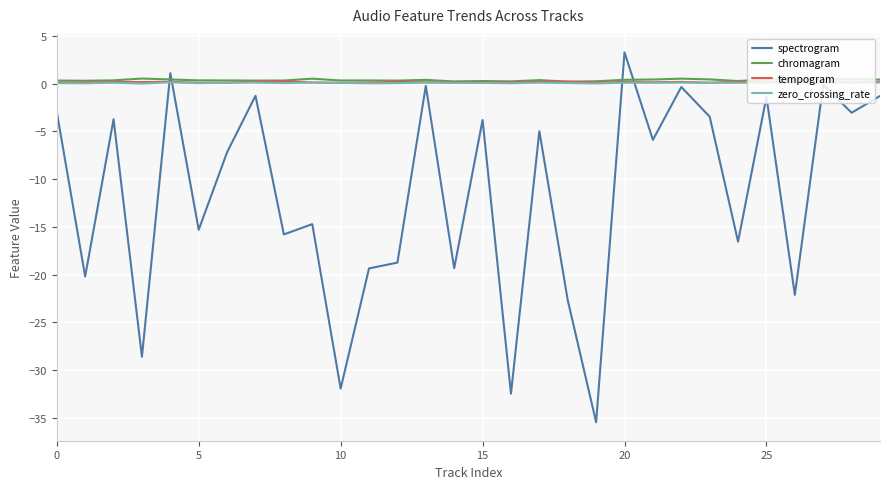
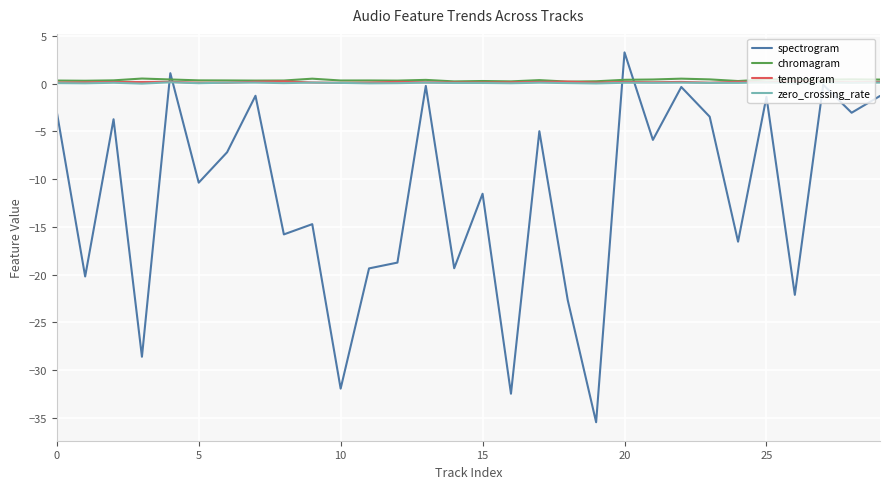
spectrogram, 5: -15 -> -10
spectrogram, 15: -4 -> -12
